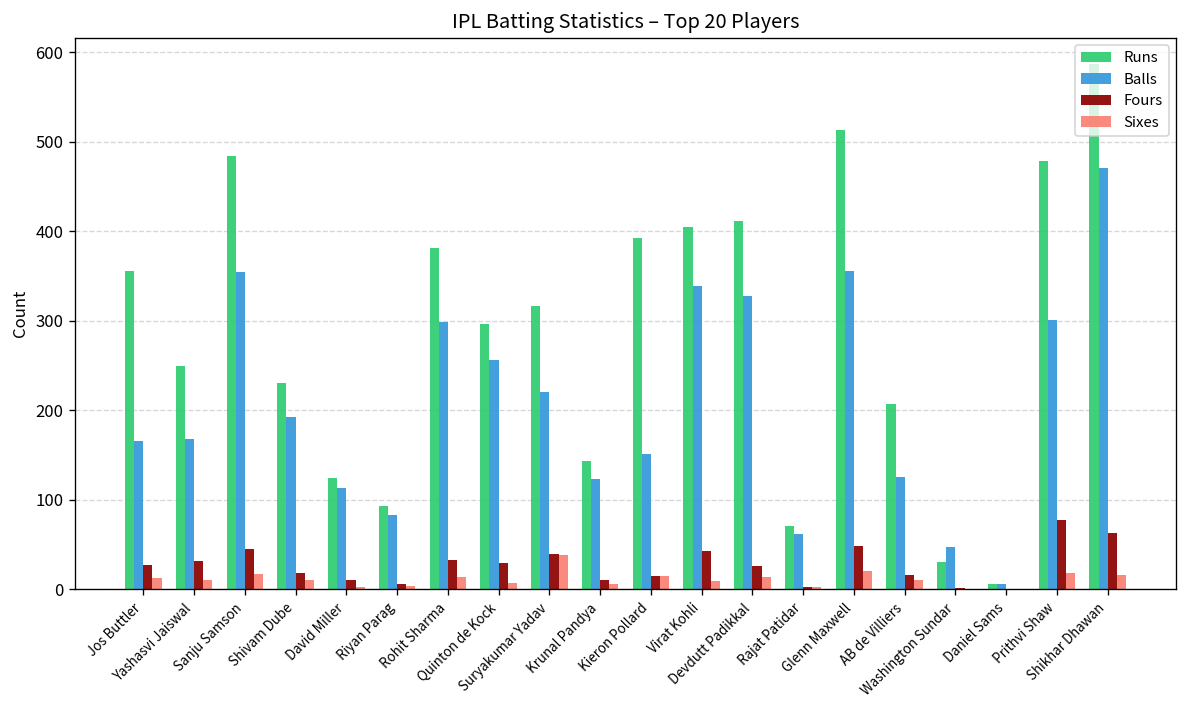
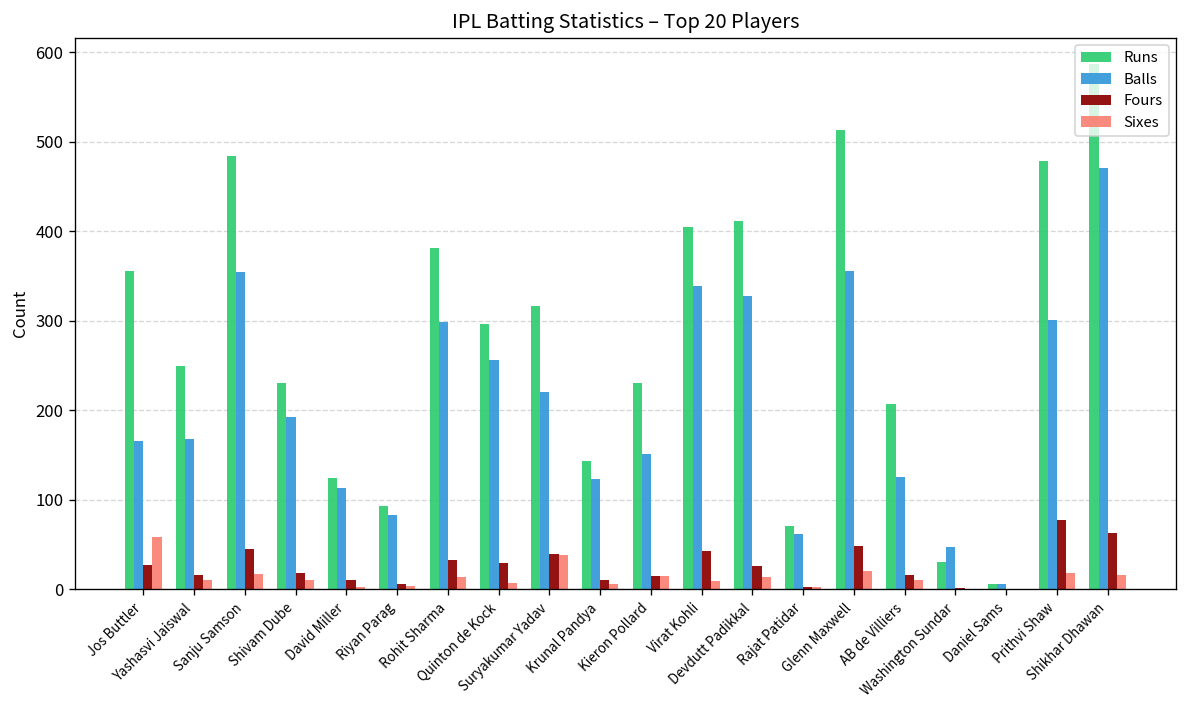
Sixes, Jos Buttler: 10 -> 60
Fours, Yashasvi Jaiswal: 30 -> 20
Runs, Kieron Pollard: 390 -> 230
